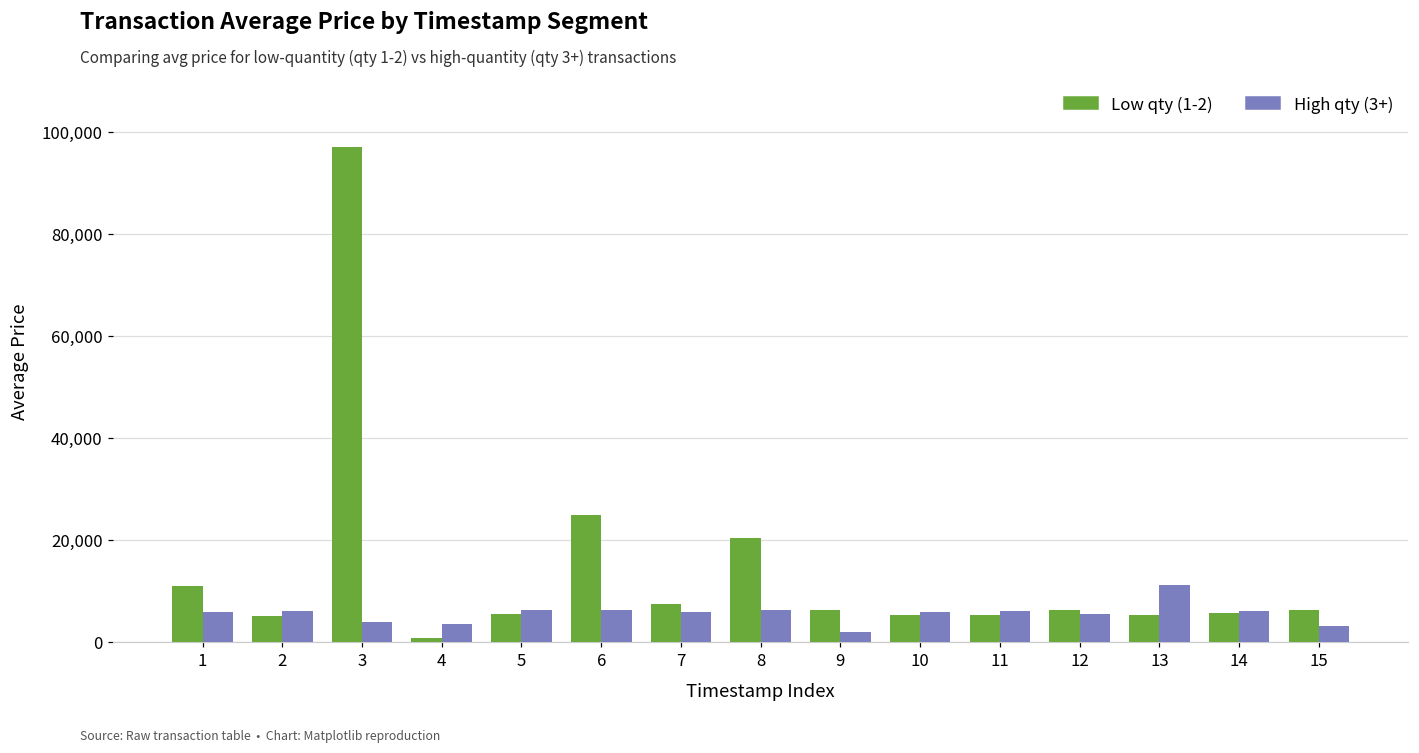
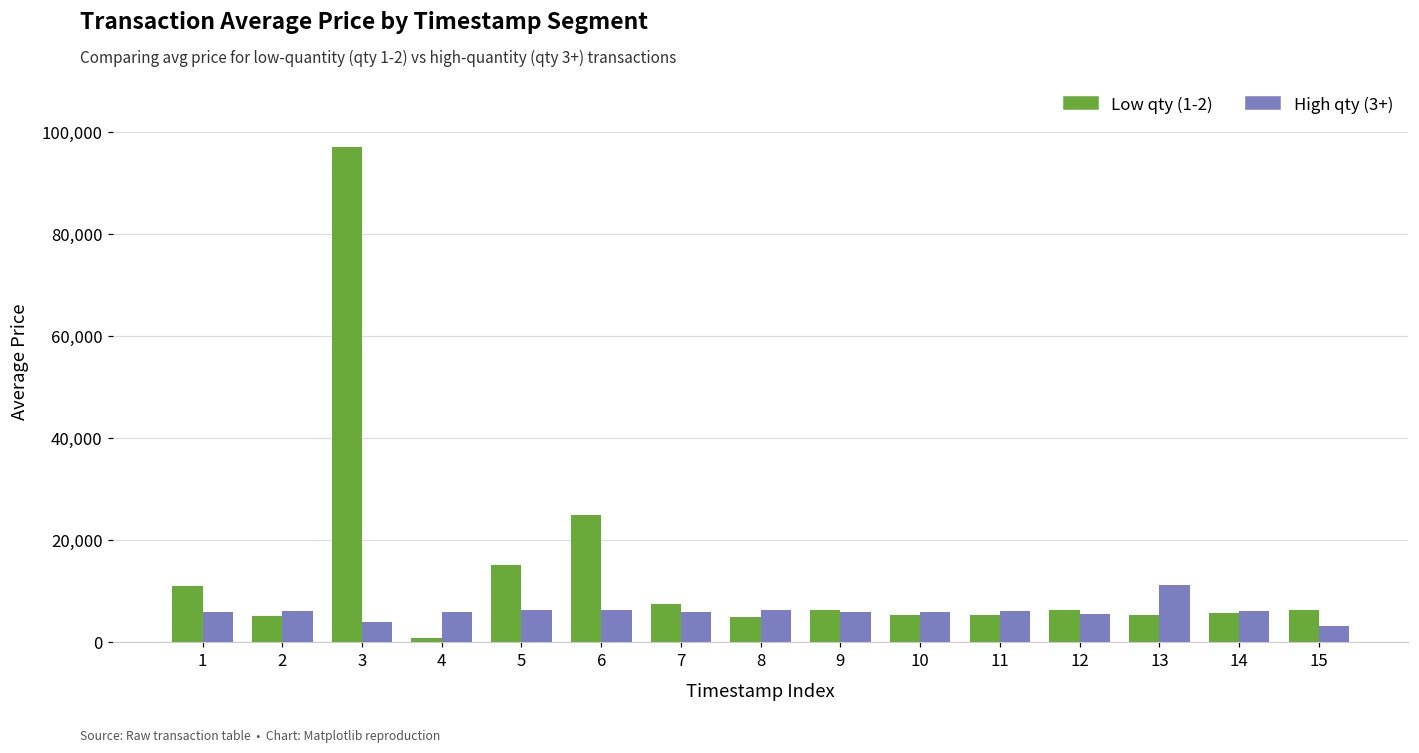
High qty (3+), 4: 4,000 -> 6,000
Low qty (1-2), 5: 6,000 -> 15,000
Low qty (1-2), 8: 20,000 -> 5,000
High qty (3+), 9: 2,000 -> 6,000
